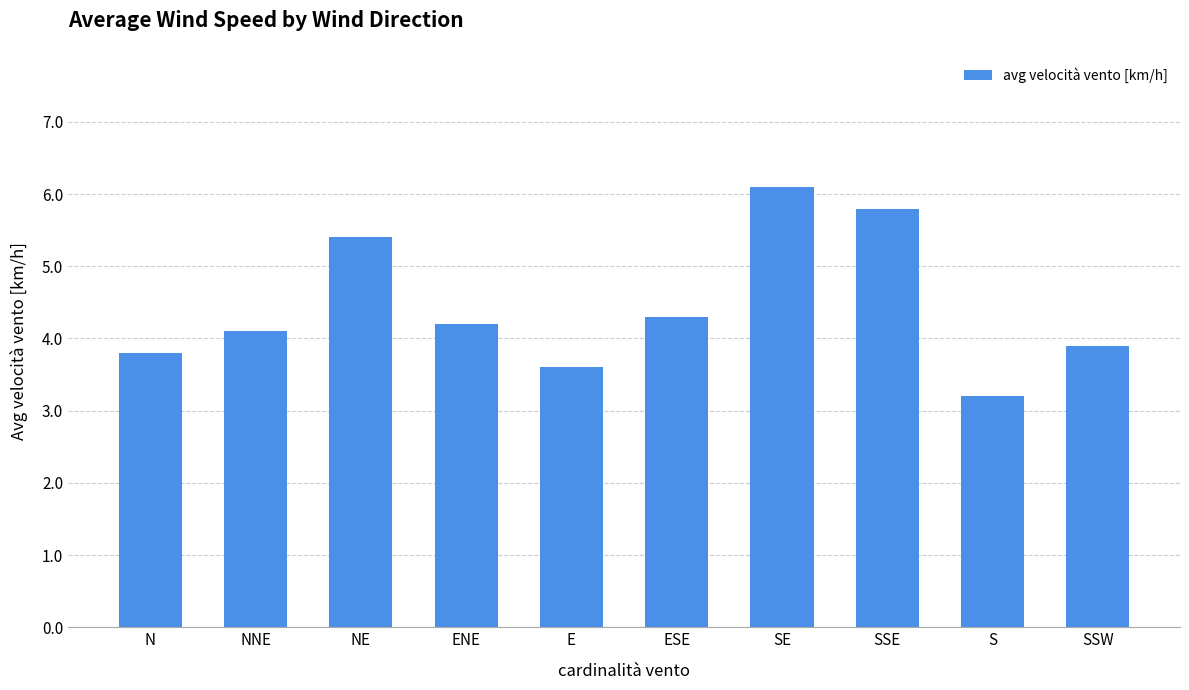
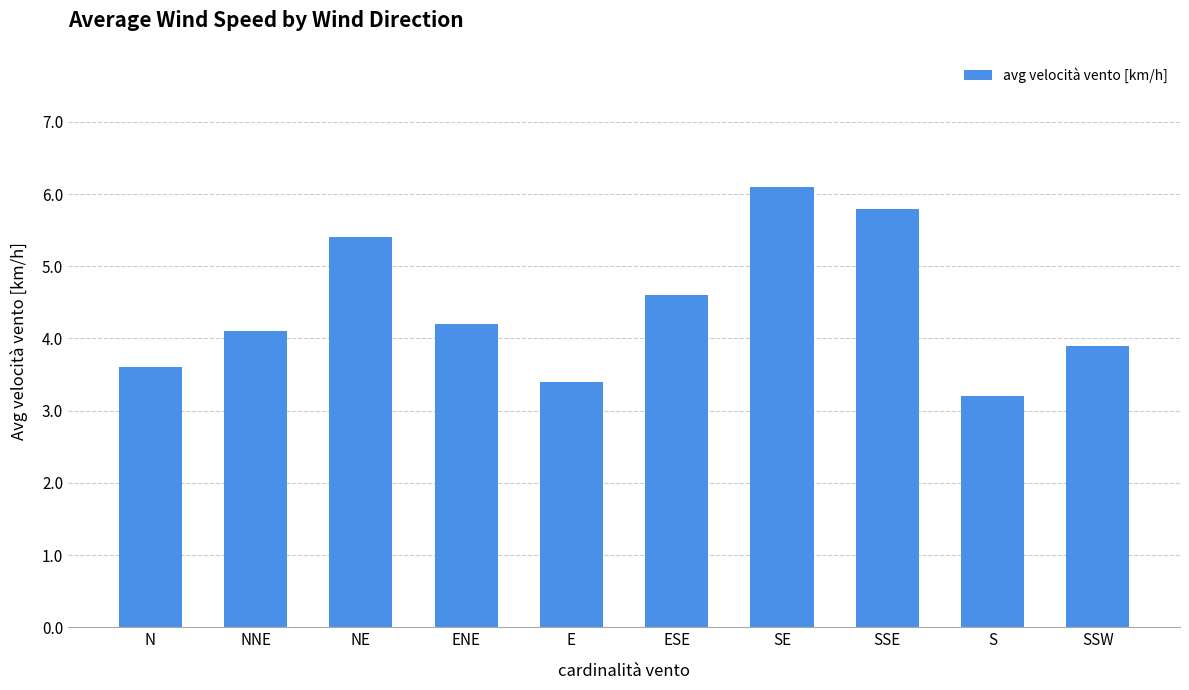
N: 3.8 -> 3.6
E: 3.6 -> 3.4
ESE: 4.3 -> 4.6
